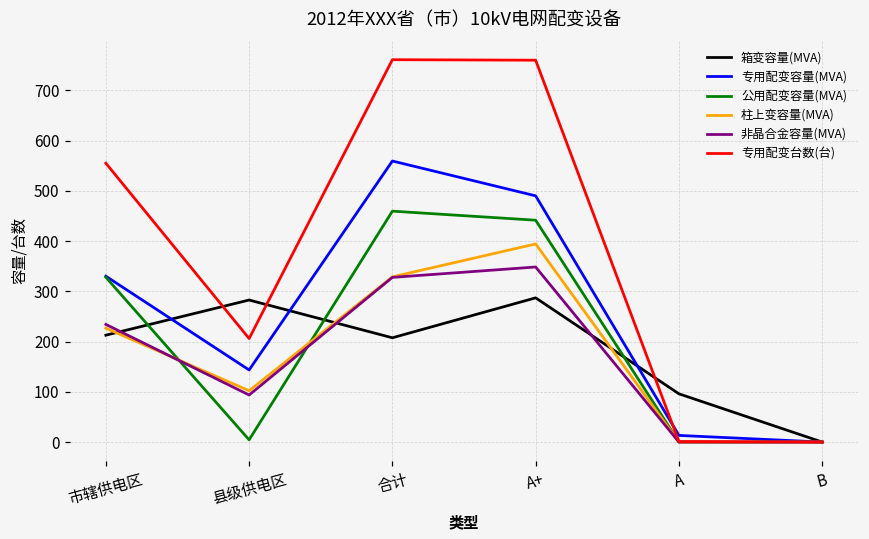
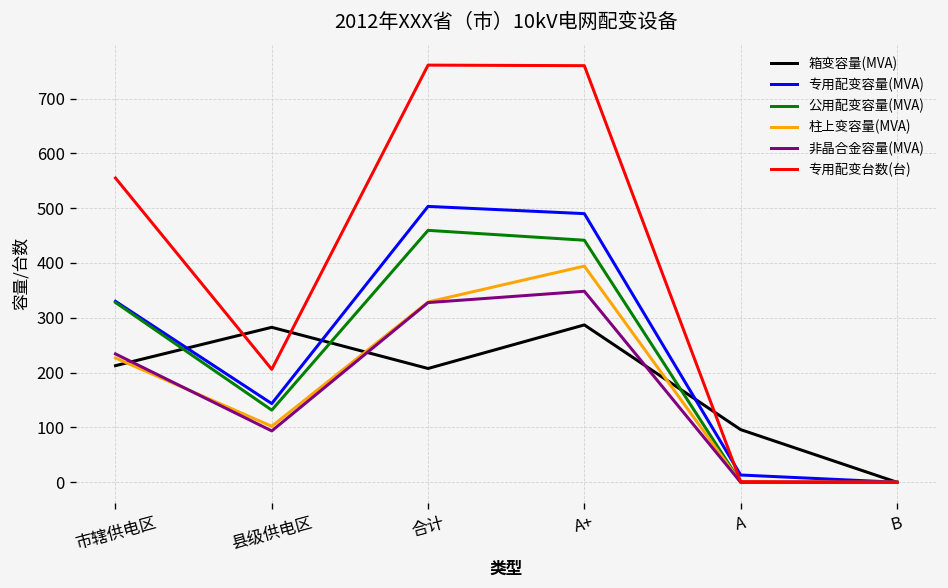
公用配变容量(MVA), 县级供电区: 0 -> 130
专用配变容量(MVA), 合计: 560 -> 500
